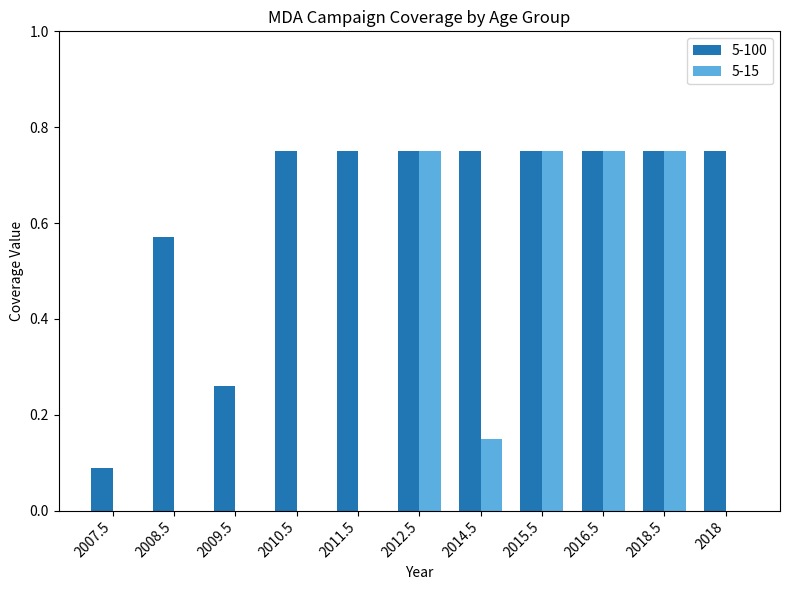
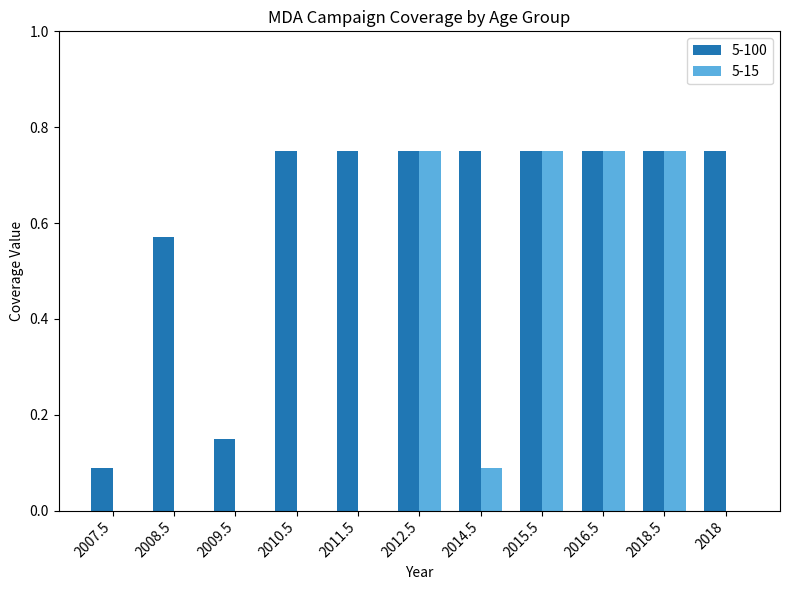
5-100, 2009.5: 0.26 -> 0.15
5-15, 2014.5: 0.15 -> 0.09
